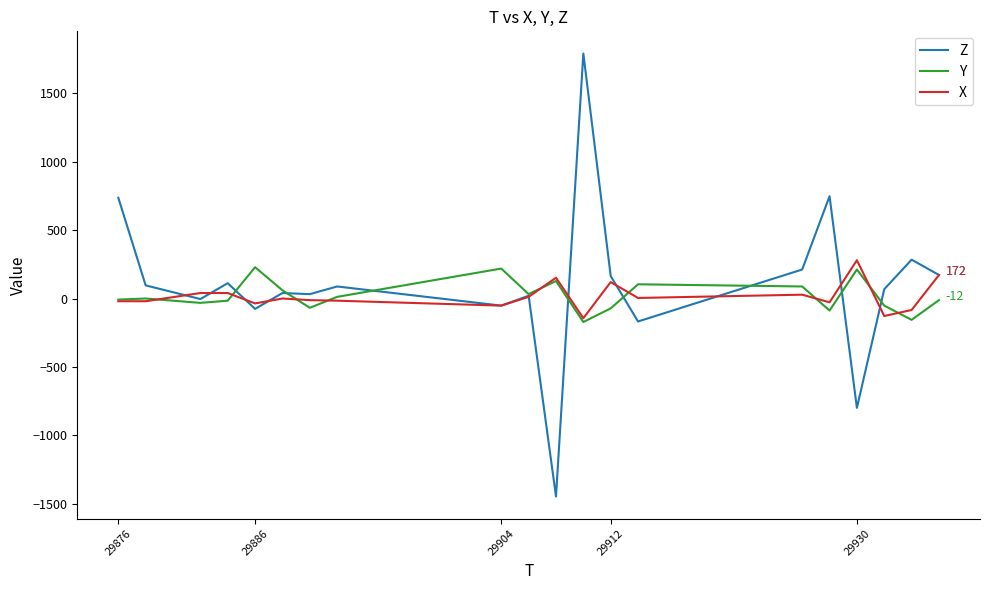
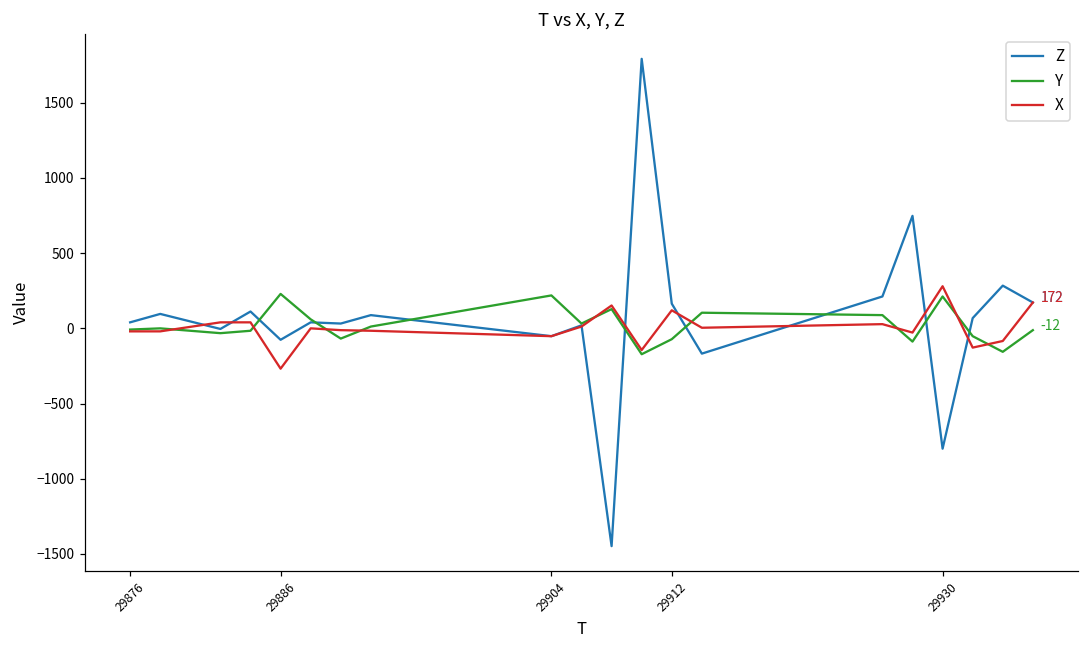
Z, 29876: 740 -> 40
X, 29886: -40 -> -270
